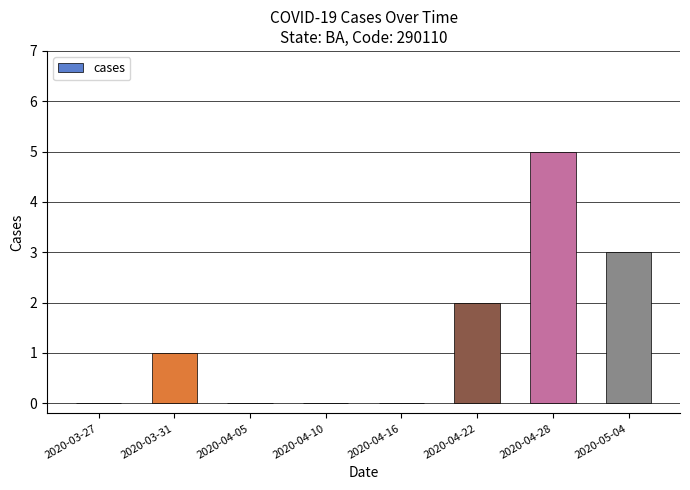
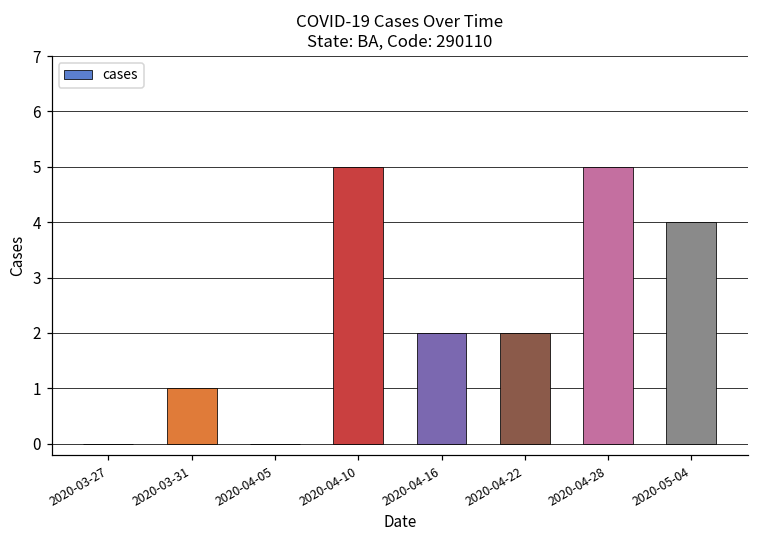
2020-04-10: 0 -> 5
2020-04-16: 0 -> 2
2020-05-04: 3 -> 4
